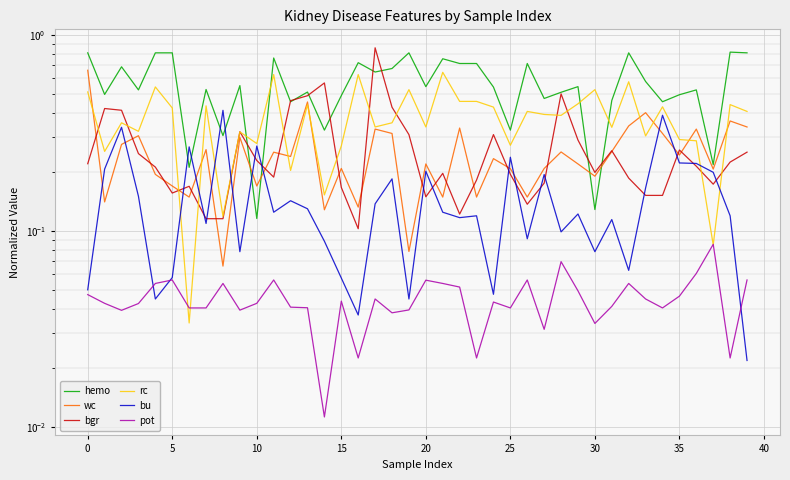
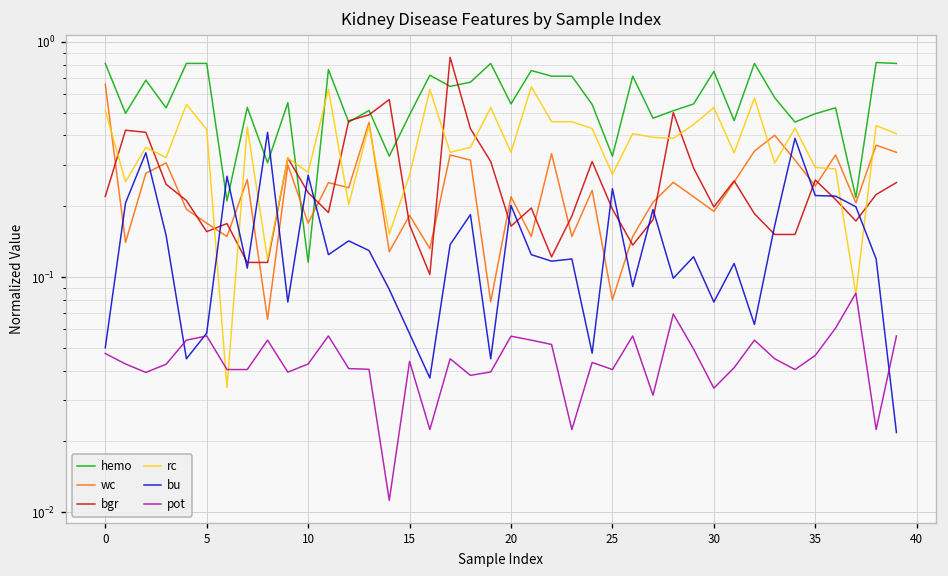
wc, 15: 0.21 -> 0.18
bgr, 20: 0.15 -> 0.16
wc, 25: 0.21 -> 0.080
hemo, 30: 0.13 -> 0.75
